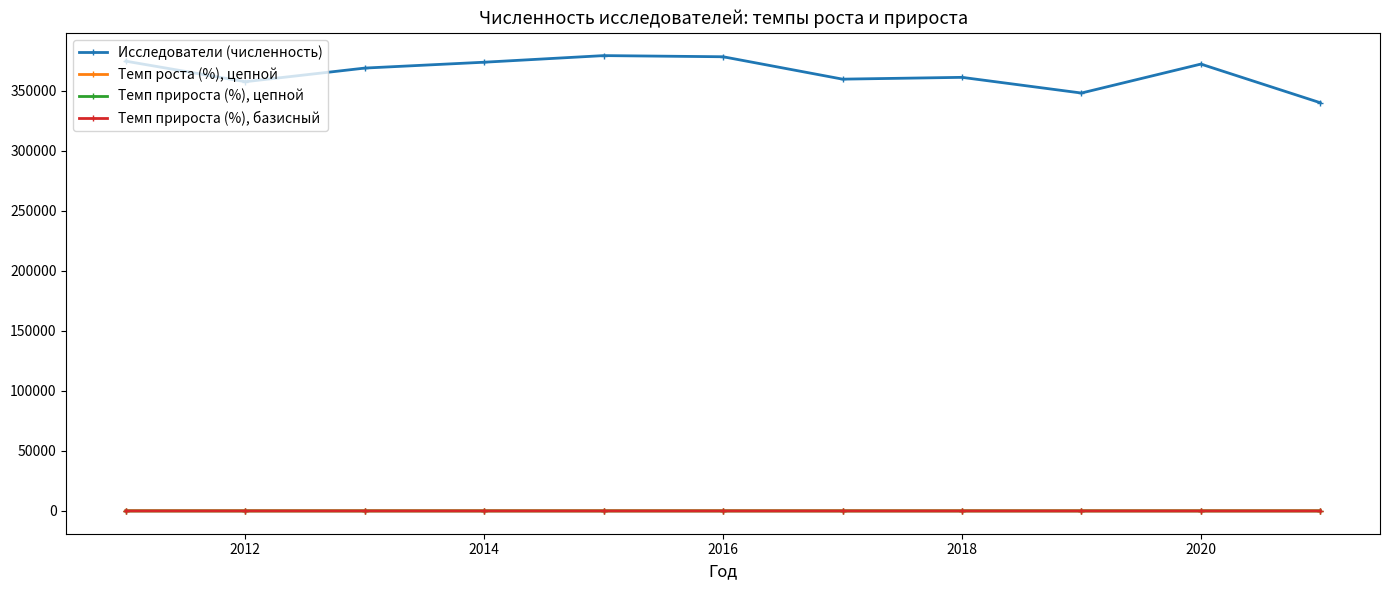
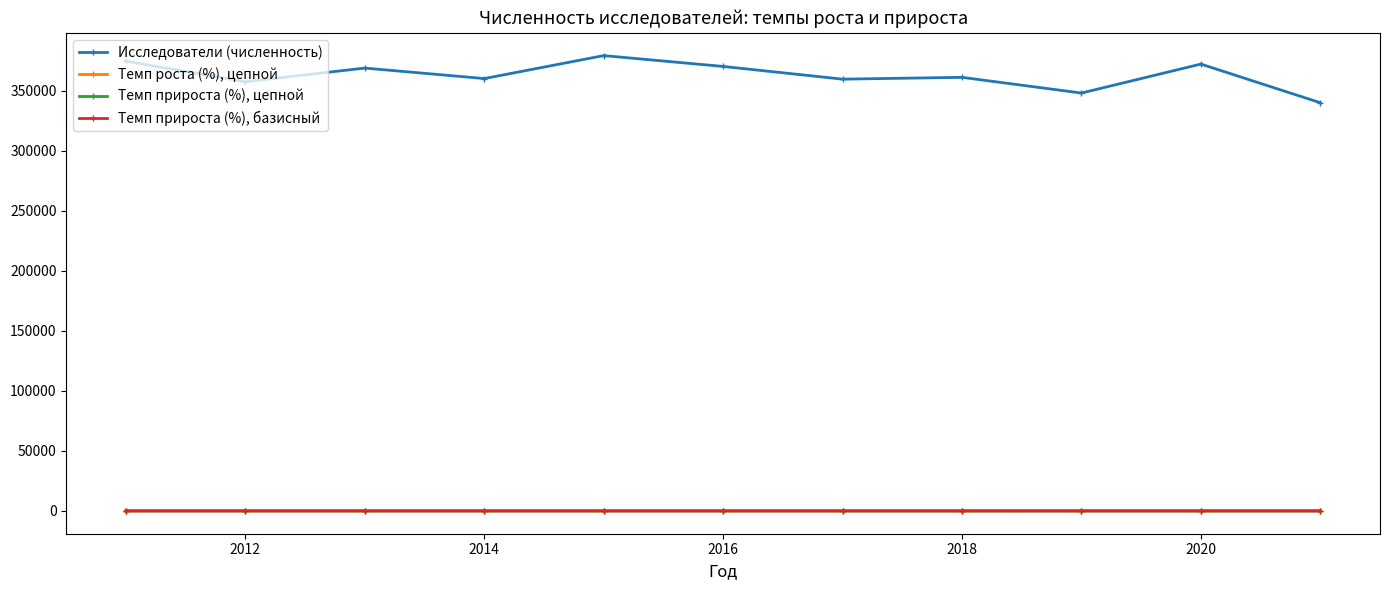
Исследователи (численность), 2014: 374000 -> 360000
Исследователи (численность), 2016: 378000 -> 370000
